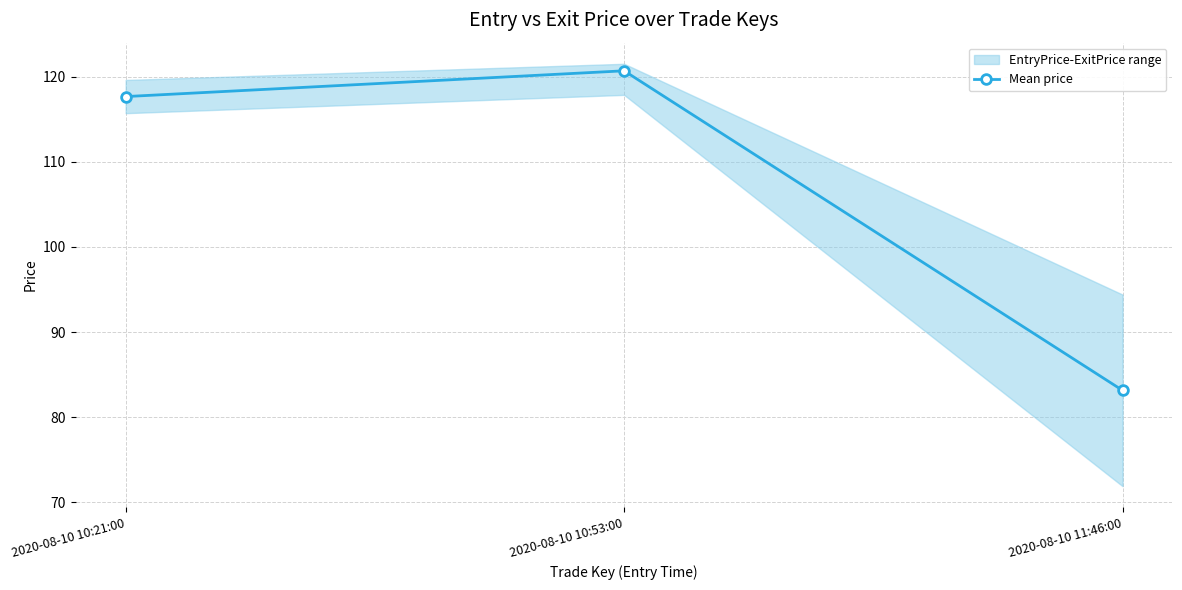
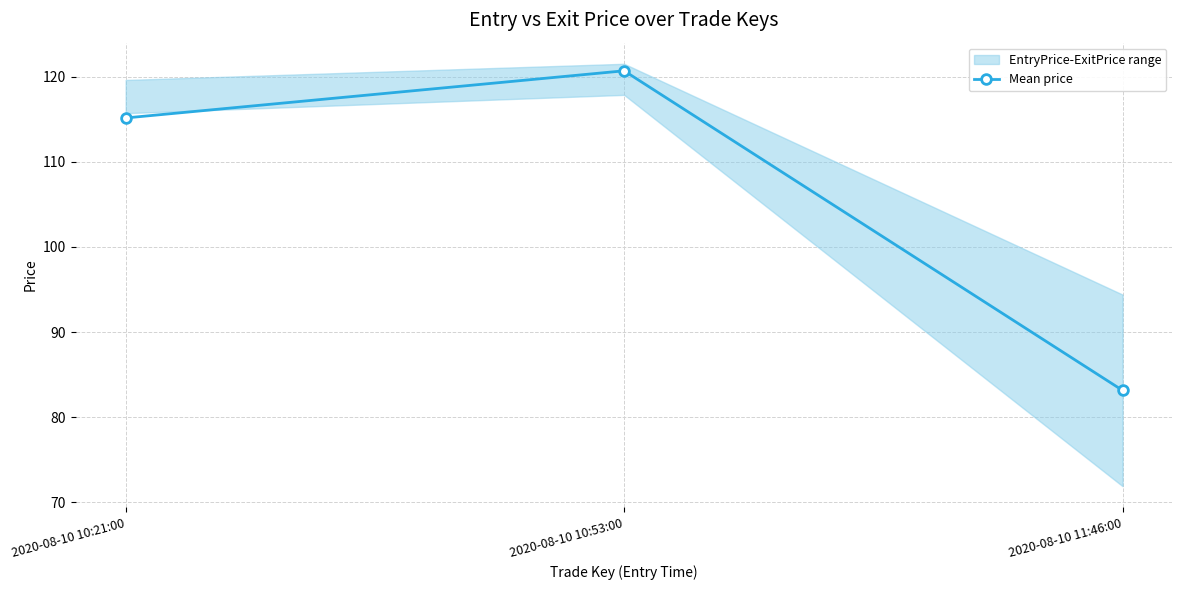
Mean price, 2020-08-10 10:21:00: 118 -> 115
